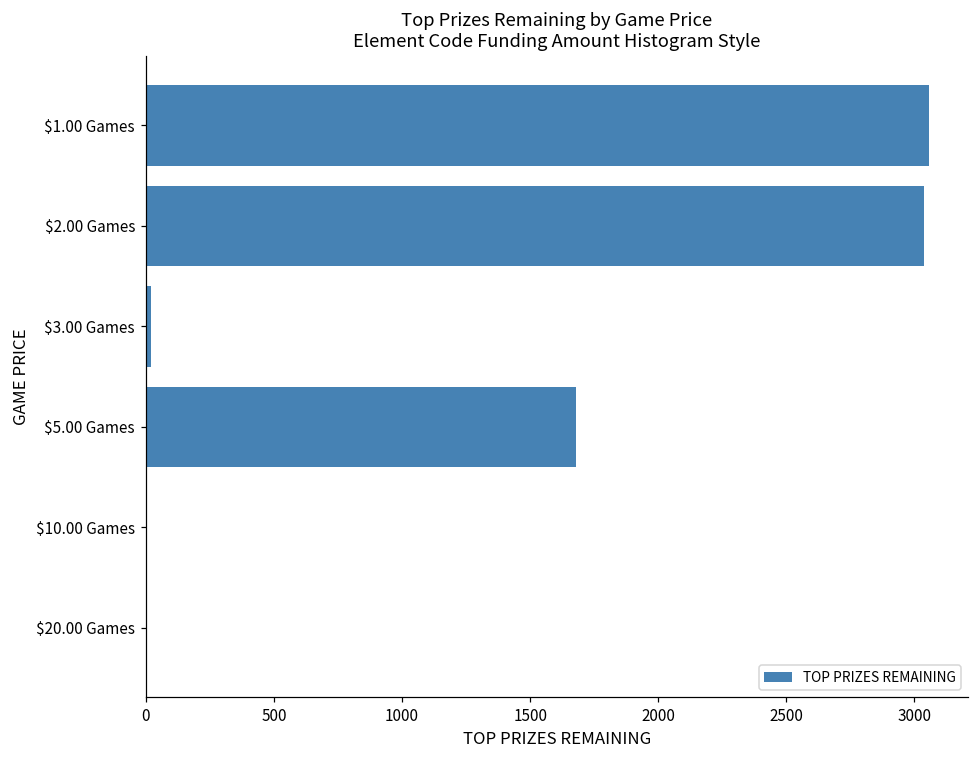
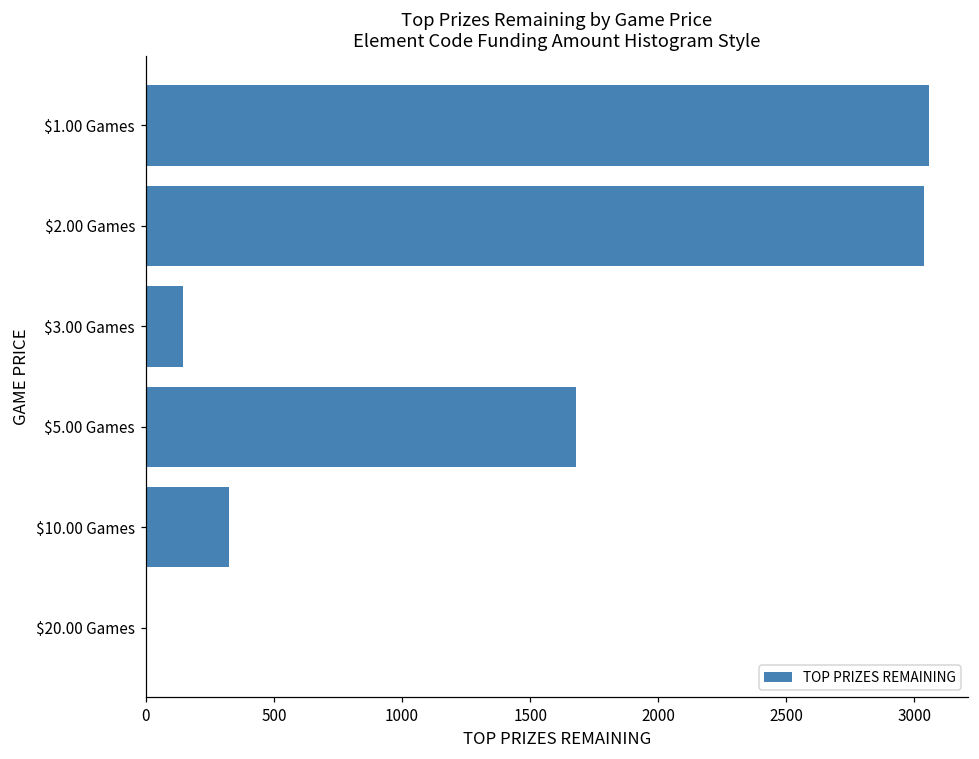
$3.00 Games: 20 -> 150
$10.00 Games: 10 -> 330
